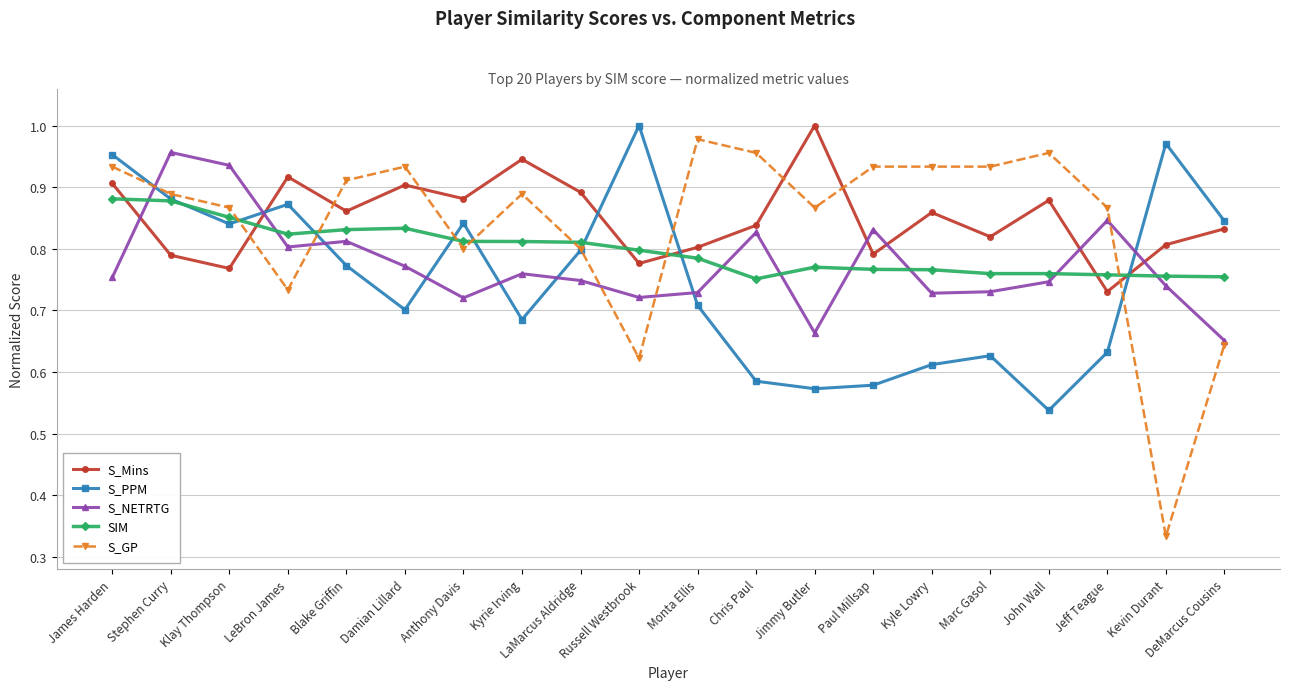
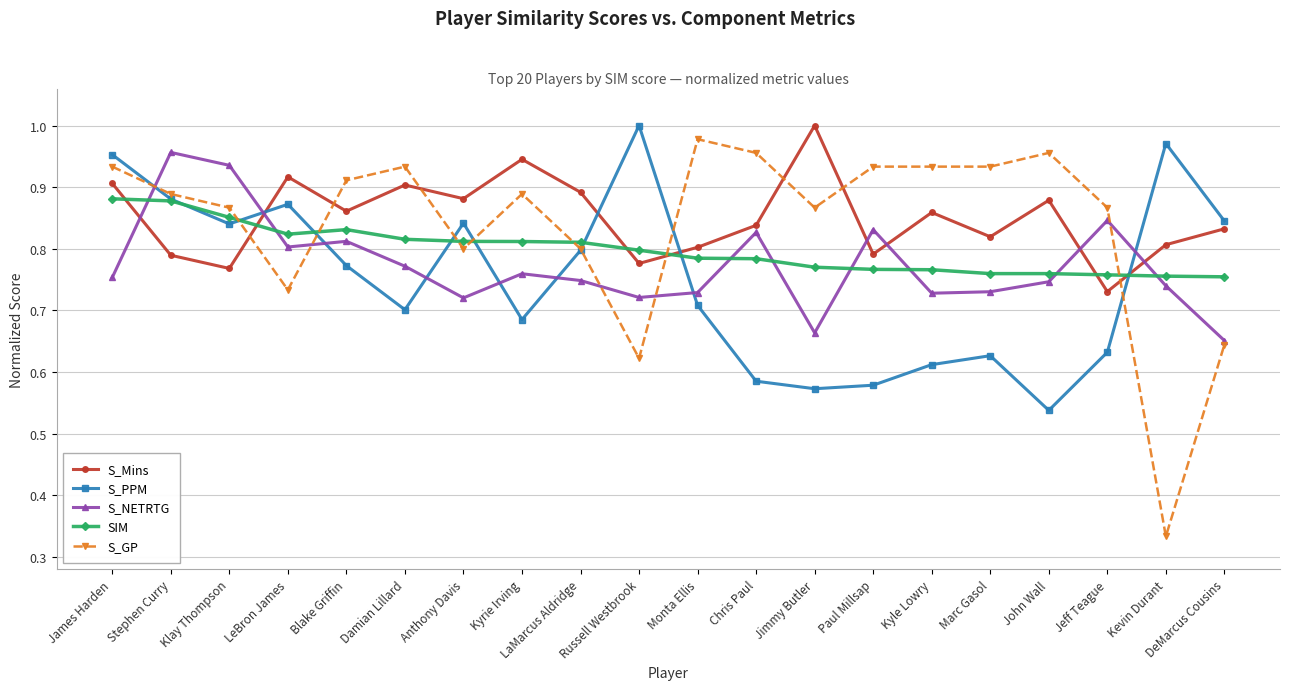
SIM, Damian Lillard: 0.83 -> 0.82
SIM, Chris Paul: 0.75 -> 0.78
